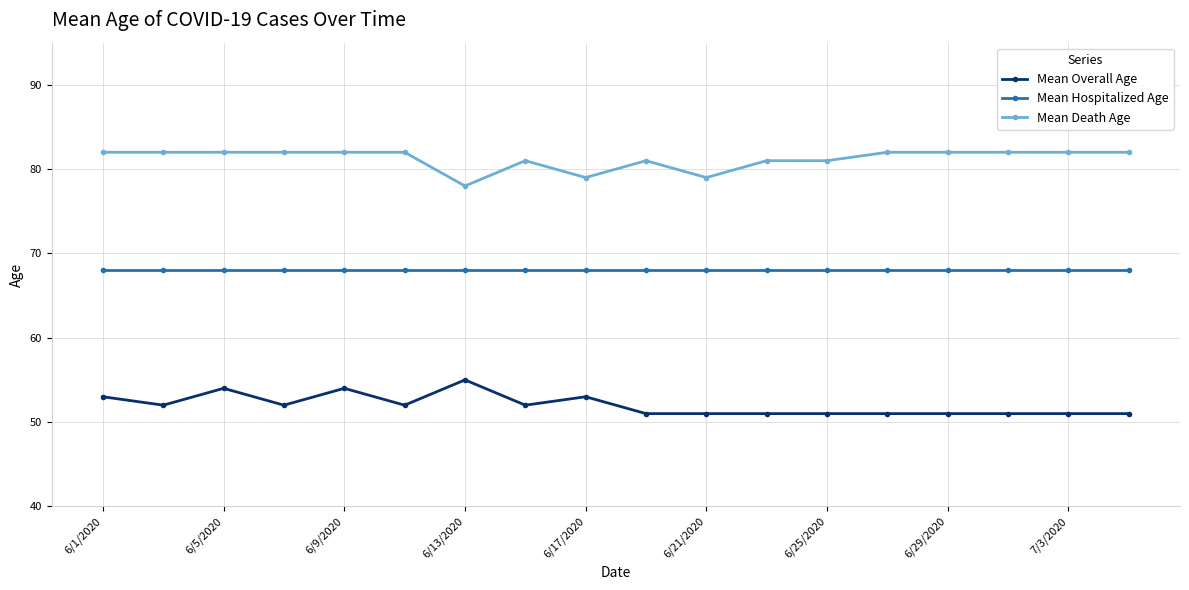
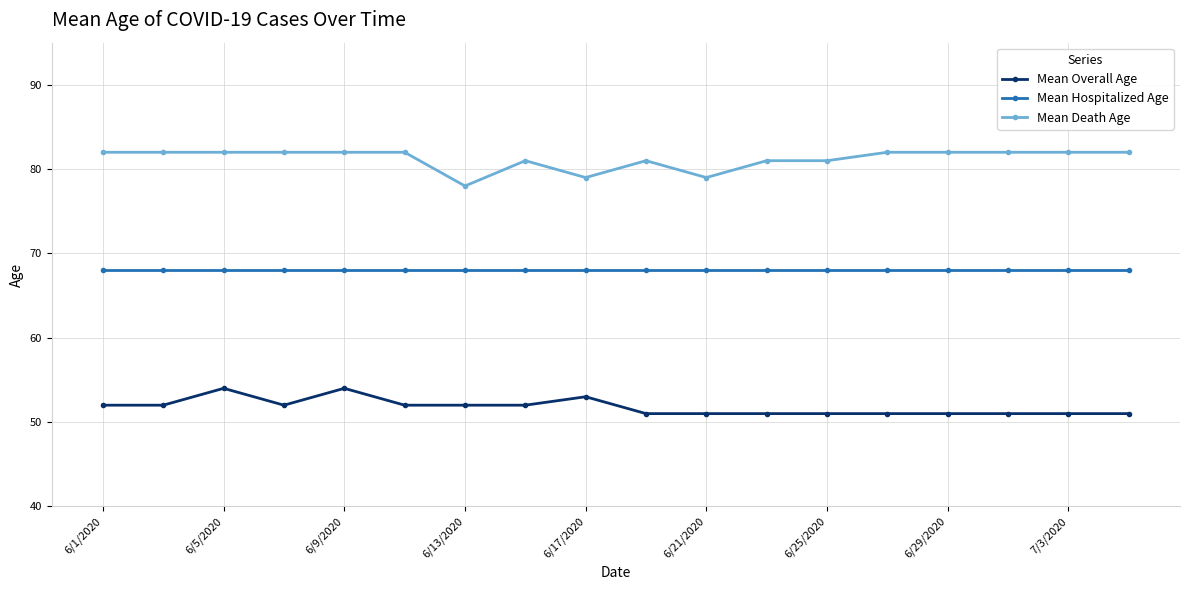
Mean Overall Age, 6/1/2020: 53 -> 52
Mean Overall Age, 6/13/2020: 55 -> 52
